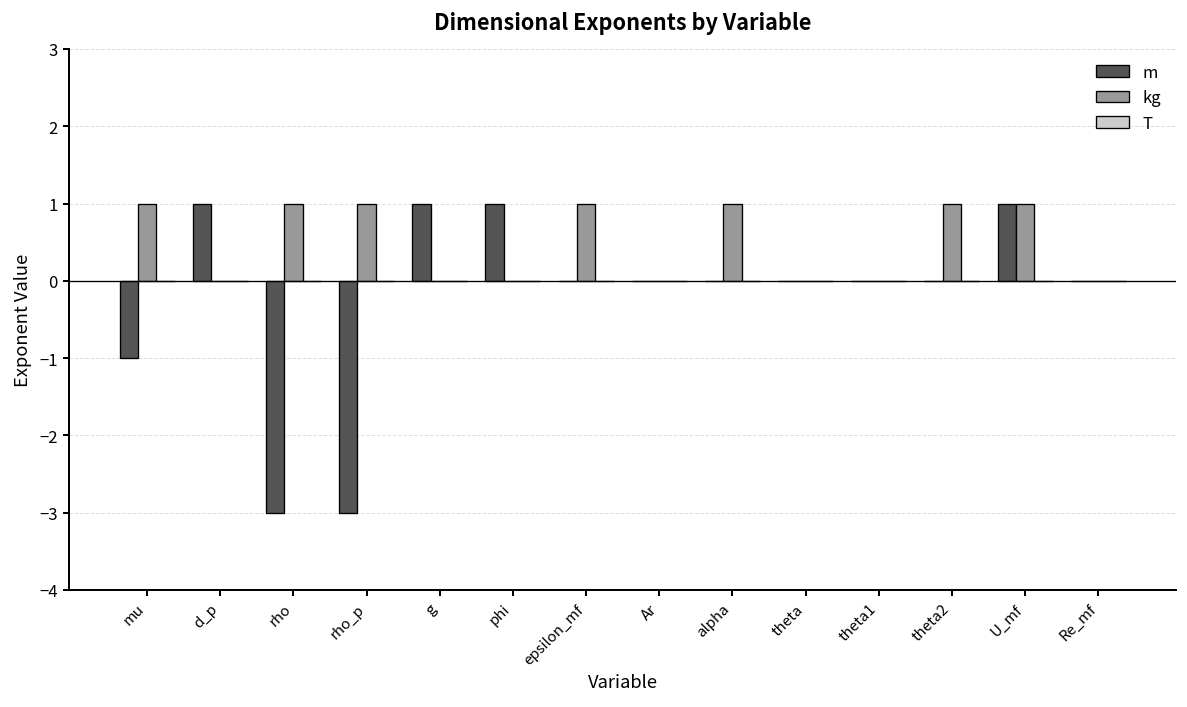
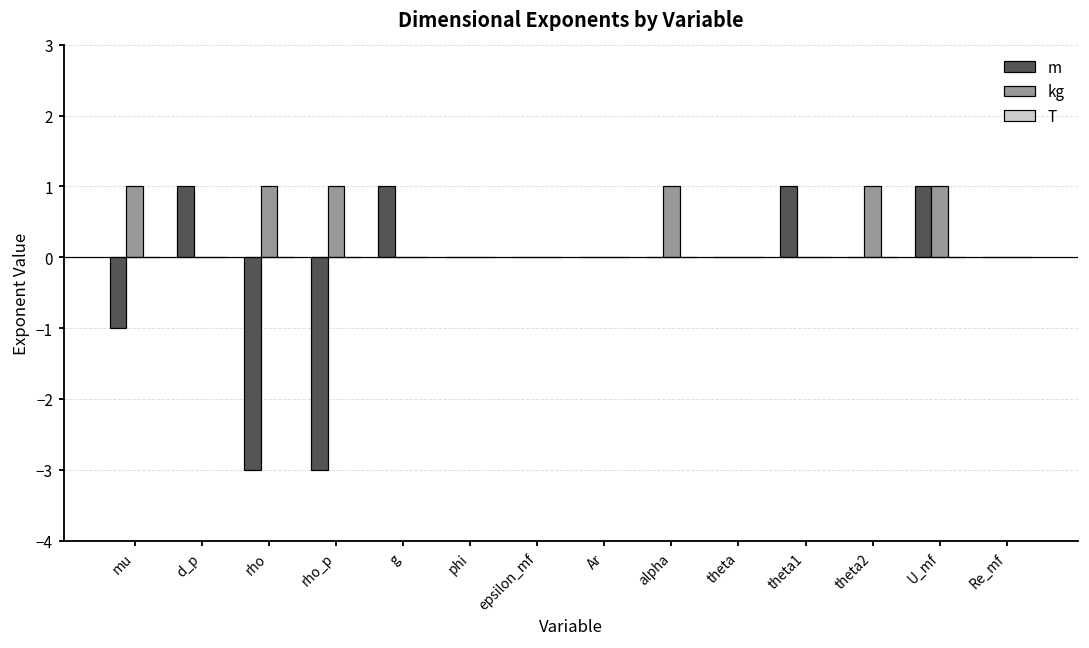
m, phi: 1 -> 0
kg, epsilon_mf: 1 -> 0
m, theta1: 0 -> 1
